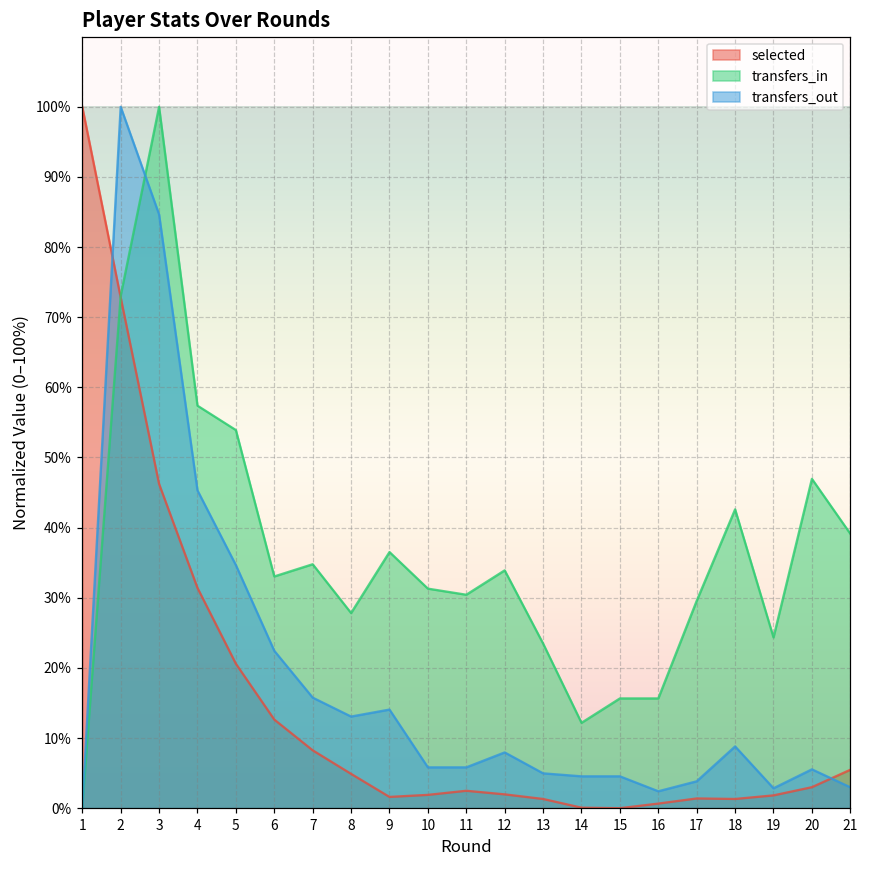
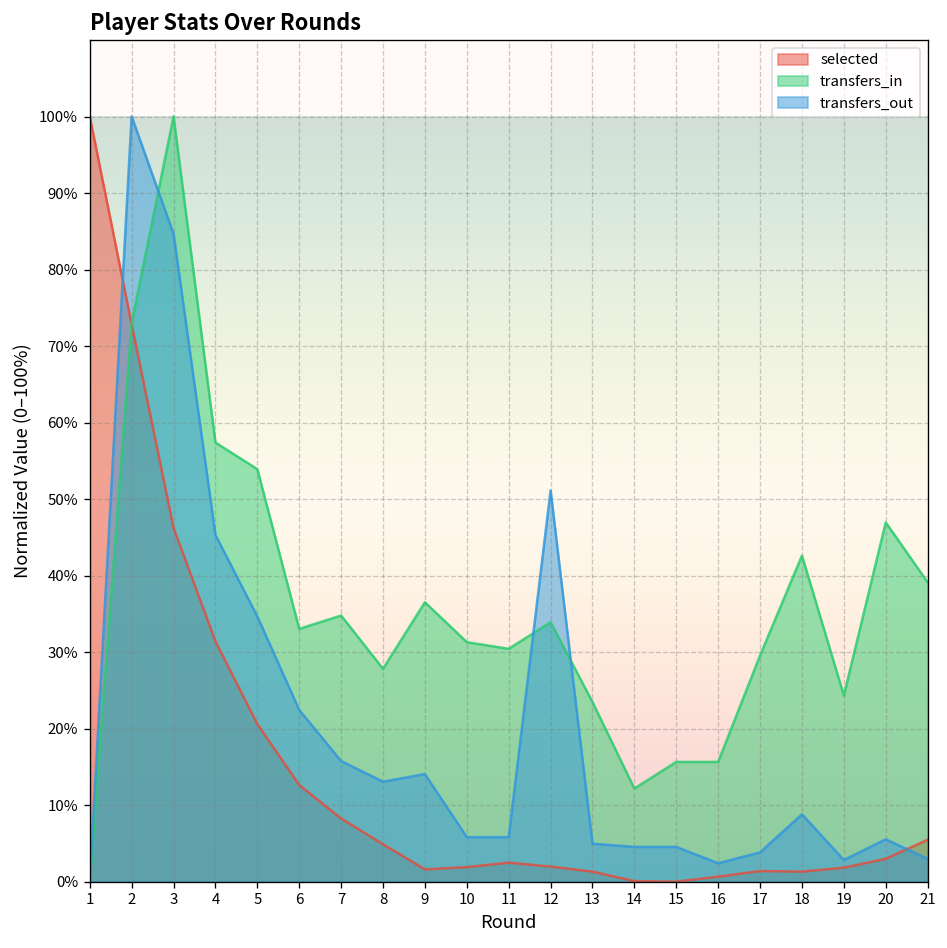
transfers_out, 12: 8% -> 51%
